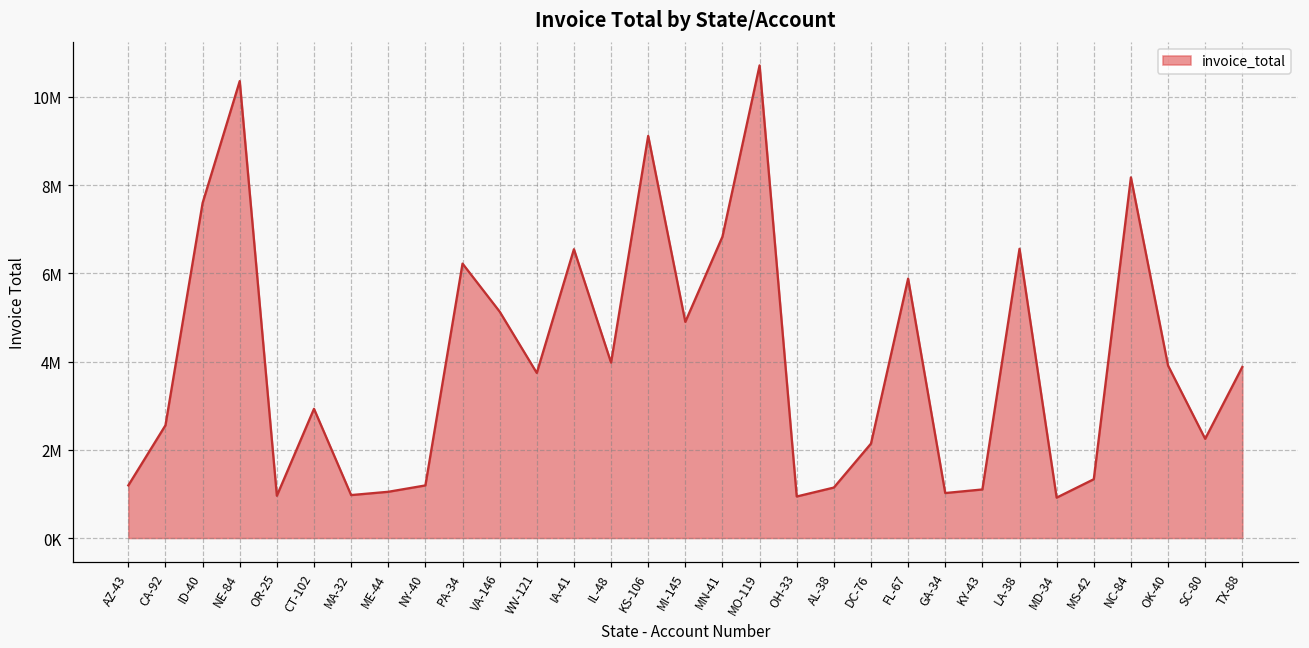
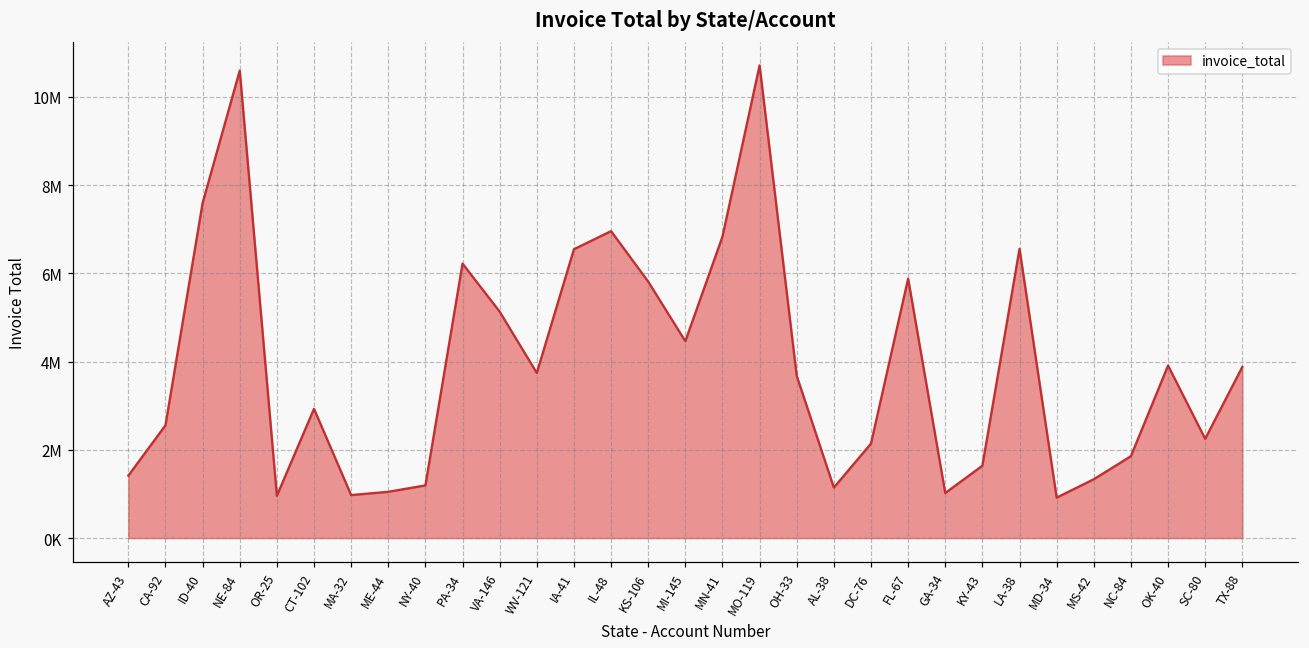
AZ-43: 1200000 -> 1400000
NE-84: 10400000 -> 10600000
IL-48: 4000000 -> 7000000
KS-106: 9100000 -> 5800000
MI-145: 4900000 -> 4500000
OH-33: 900000 -> 3700000
KY-43: 1100000 -> 1600000
NC-84: 8200000 -> 1900000
